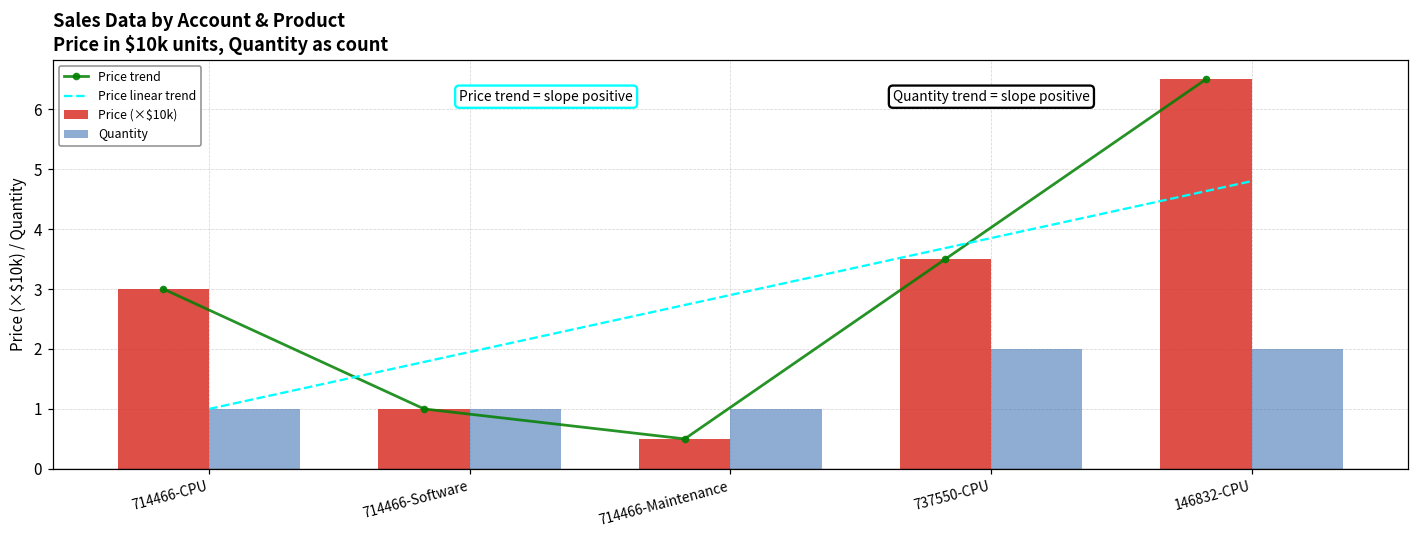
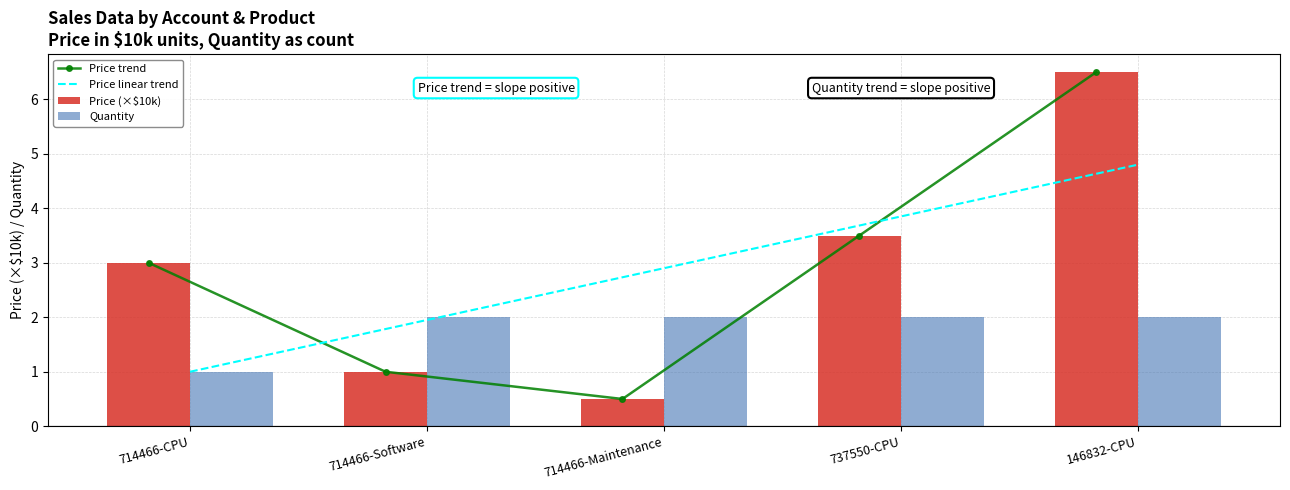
Quantity, 714466-Software: 1 -> 2
Quantity, 714466-Maintenance: 1 -> 2
